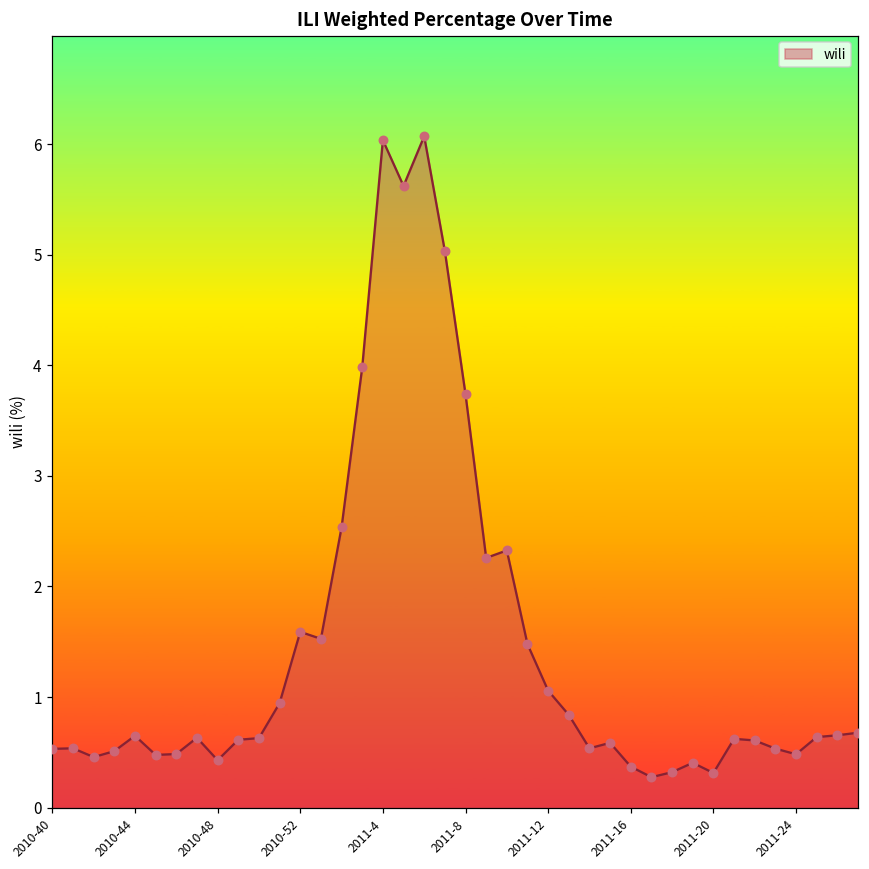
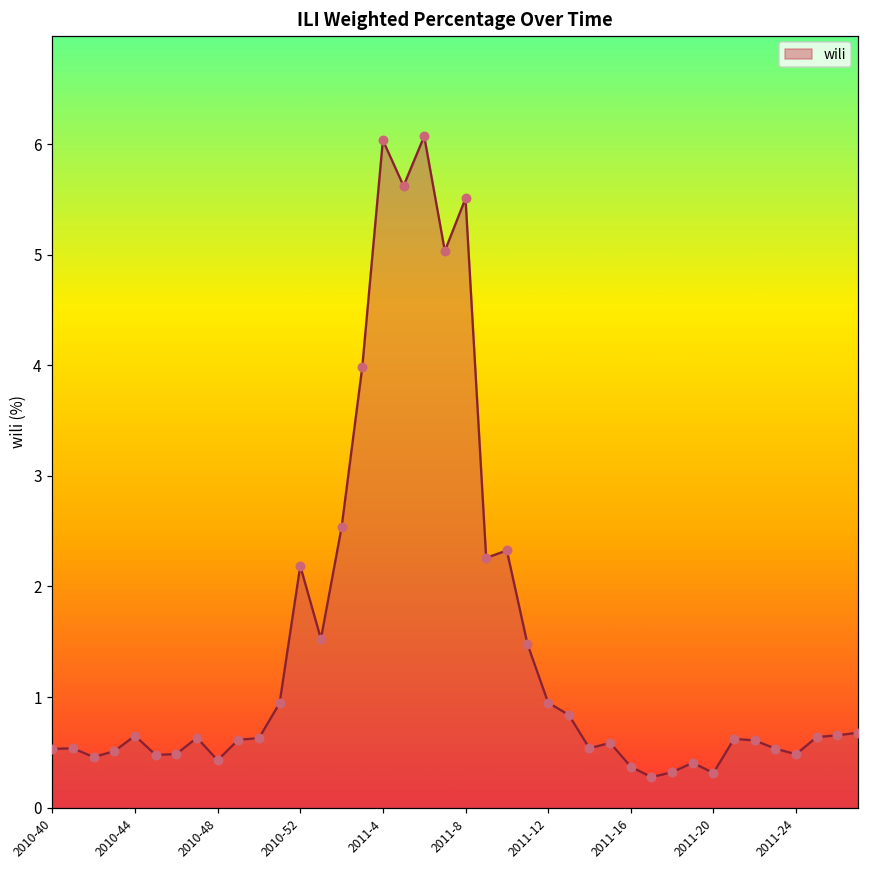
2010-52: 1.59 -> 2.19
2011-8: 3.74 -> 5.51
2011-12: 1.06 -> 0.95
